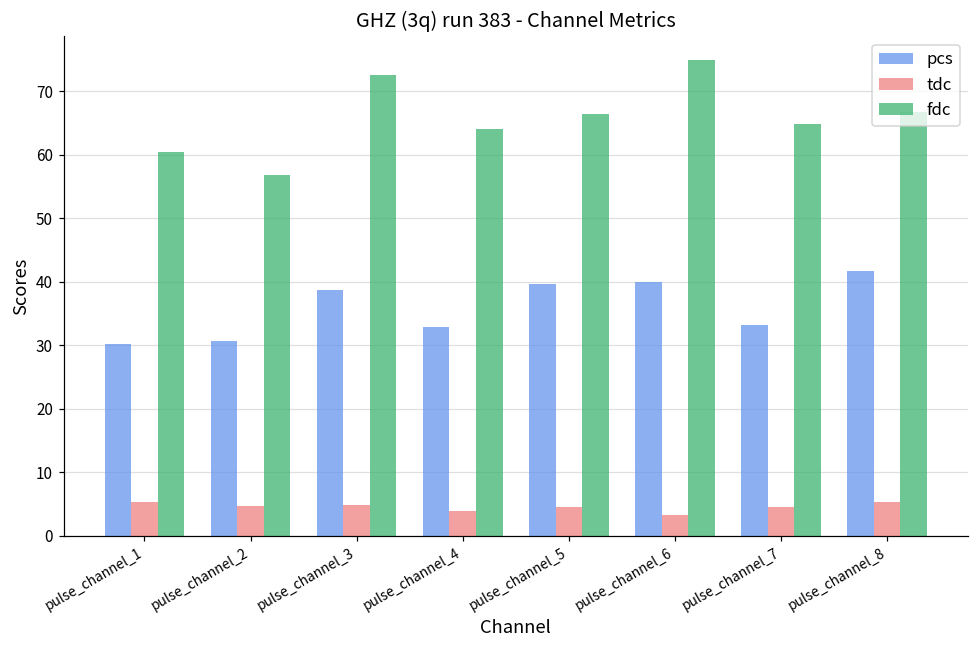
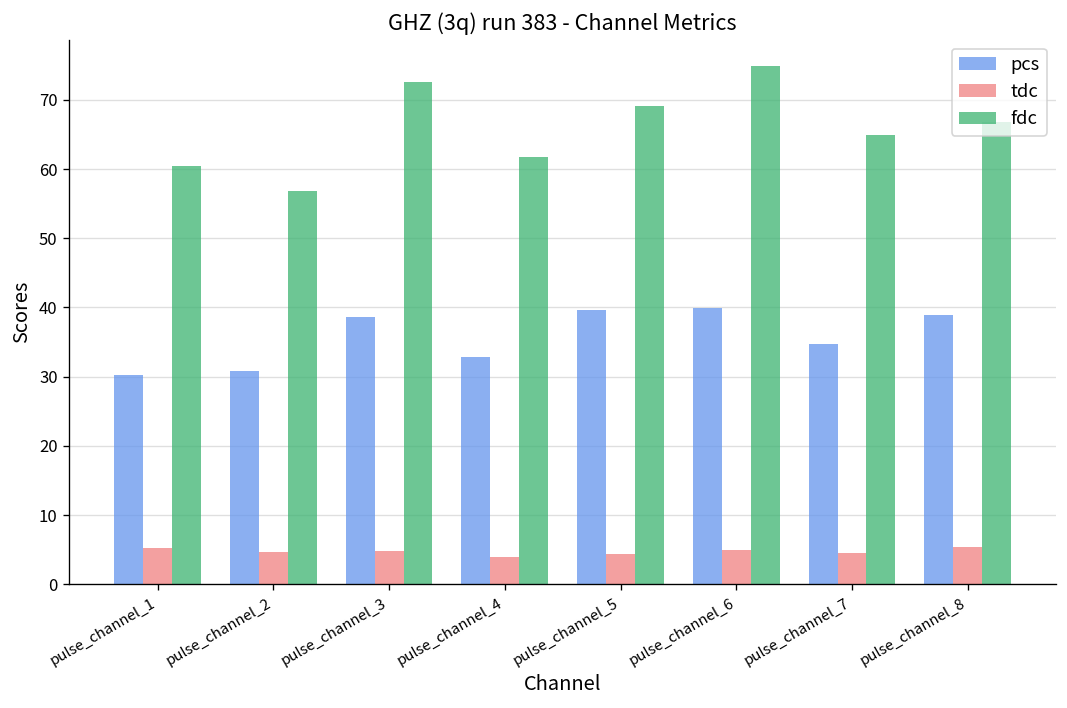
fdc, pulse_channel_4: 64 -> 62
fdc, pulse_channel_5: 66 -> 69
tdc, pulse_channel_6: 3 -> 5
pcs, pulse_channel_7: 33 -> 35
pcs, pulse_channel_8: 42 -> 39
